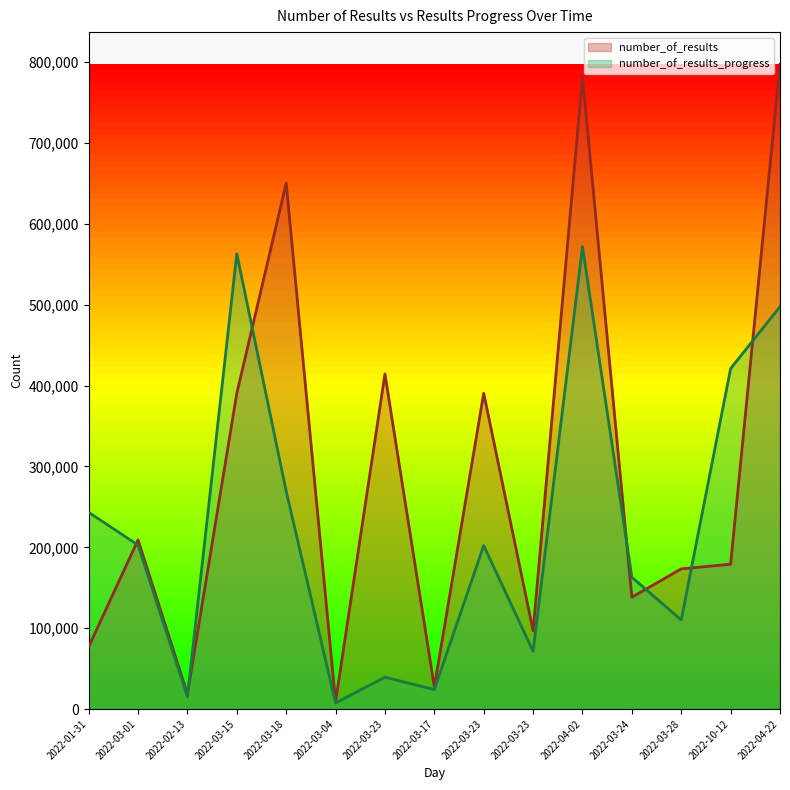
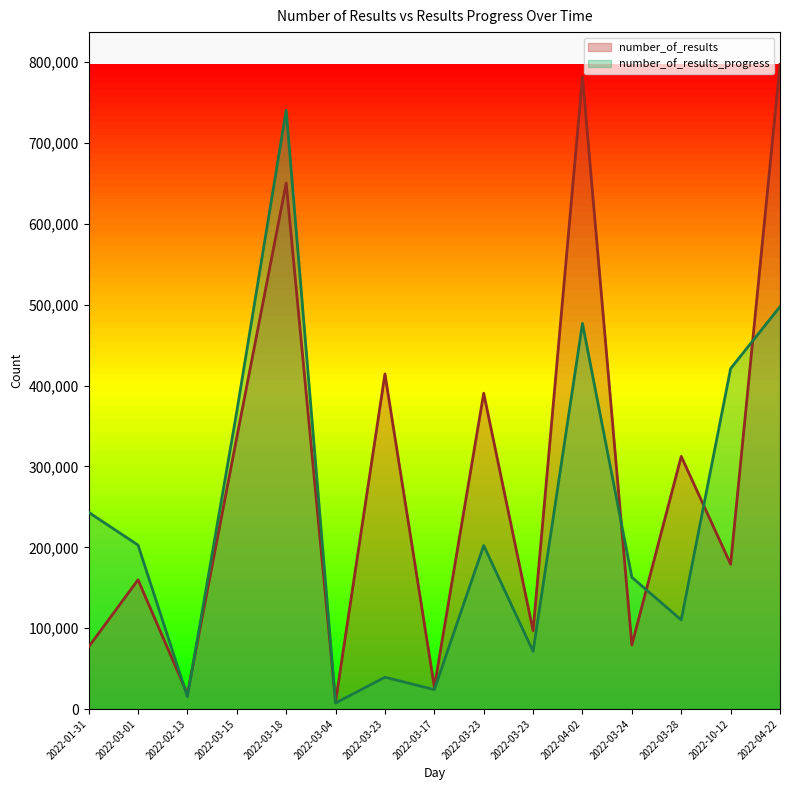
number_of_results, 2022-03-01: 210,000 -> 160,000
number_of_results, 2022-03-15: 390,000 -> 340,000
number_of_results_progress, 2022-03-15: 560,000 -> 370,000
number_of_results_progress, 2022-03-18: 270,000 -> 740,000
number_of_results_progress, 2022-04-02: 570,000 -> 480,000
number_of_results, 2022-03-24: 140,000 -> 80,000
number_of_results, 2022-03-28: 170,000 -> 310,000
